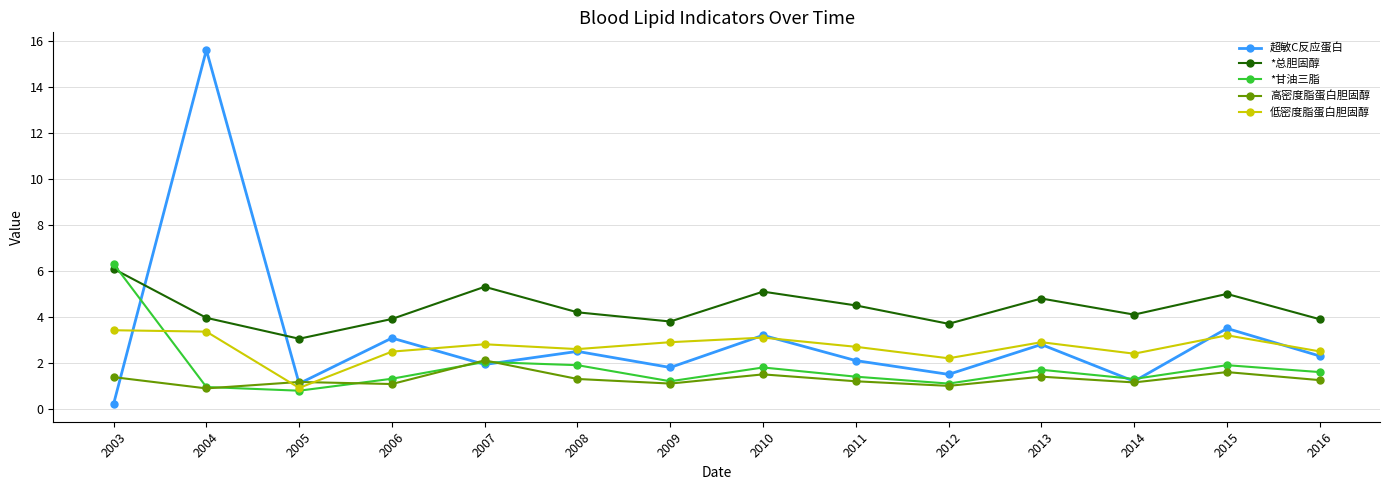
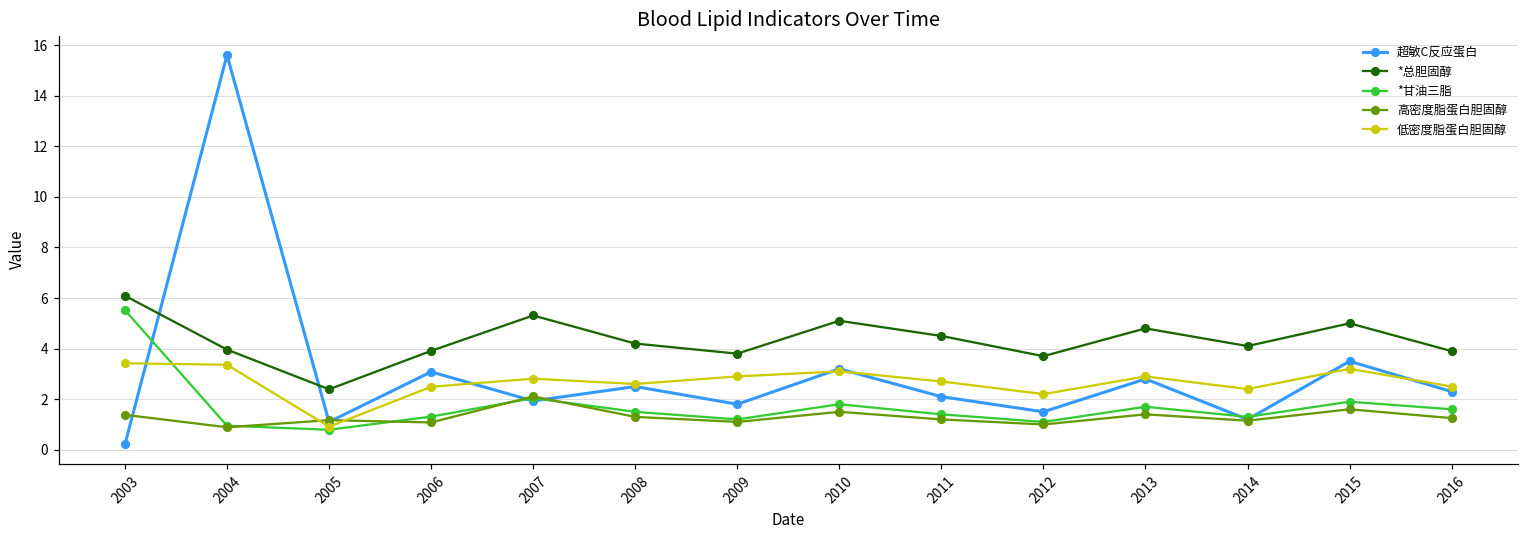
*甘油三脂, 2003: 6.3 -> 5.5
*总胆固醇, 2005: 3.1 -> 2.4
*甘油三脂, 2008: 1.9 -> 1.5
